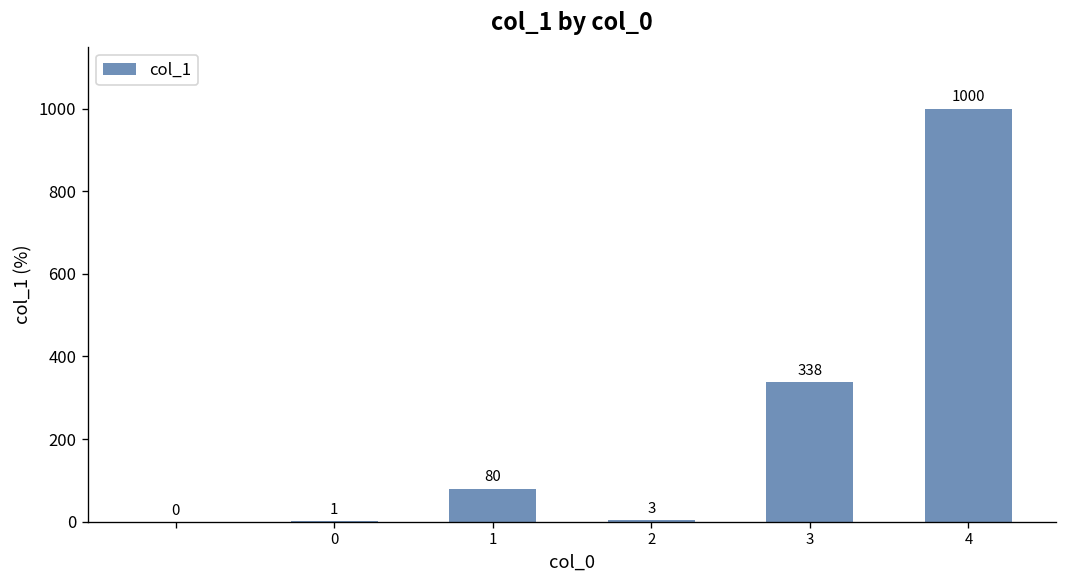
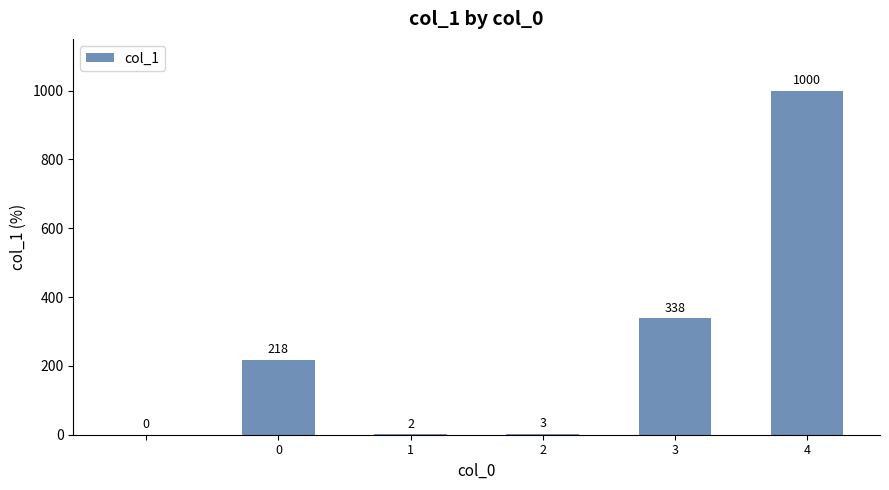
0: 1 -> 218
1: 80 -> 2
